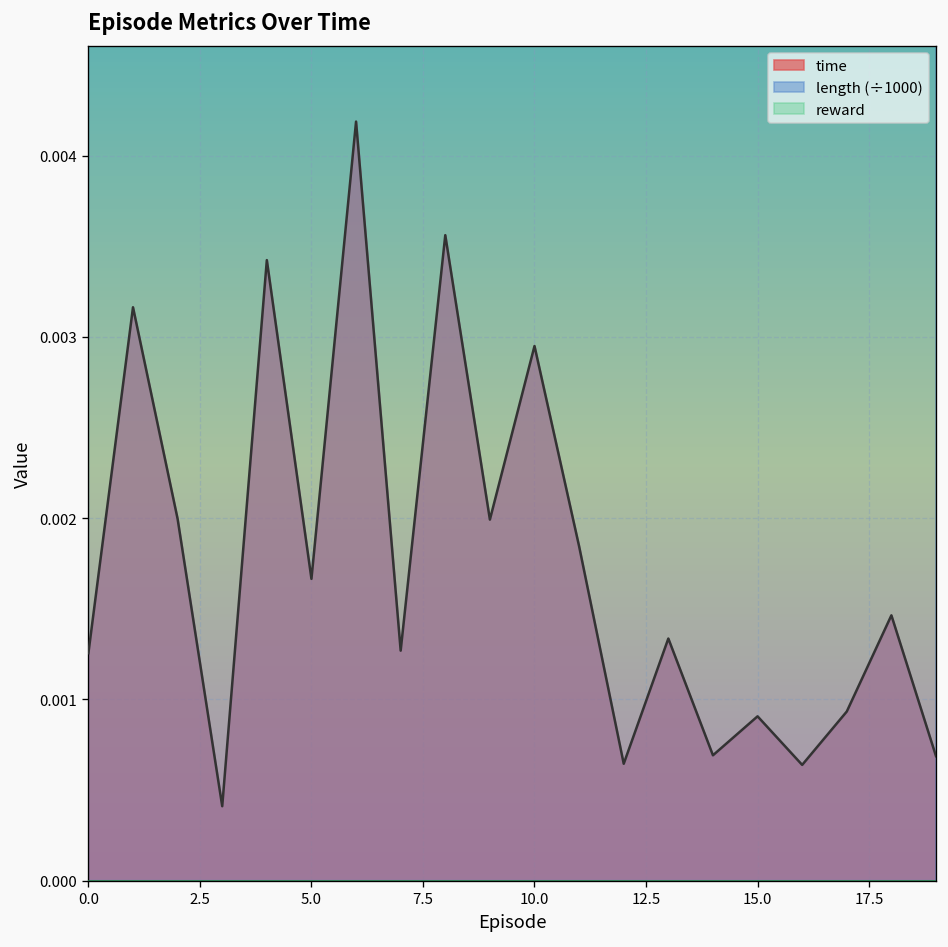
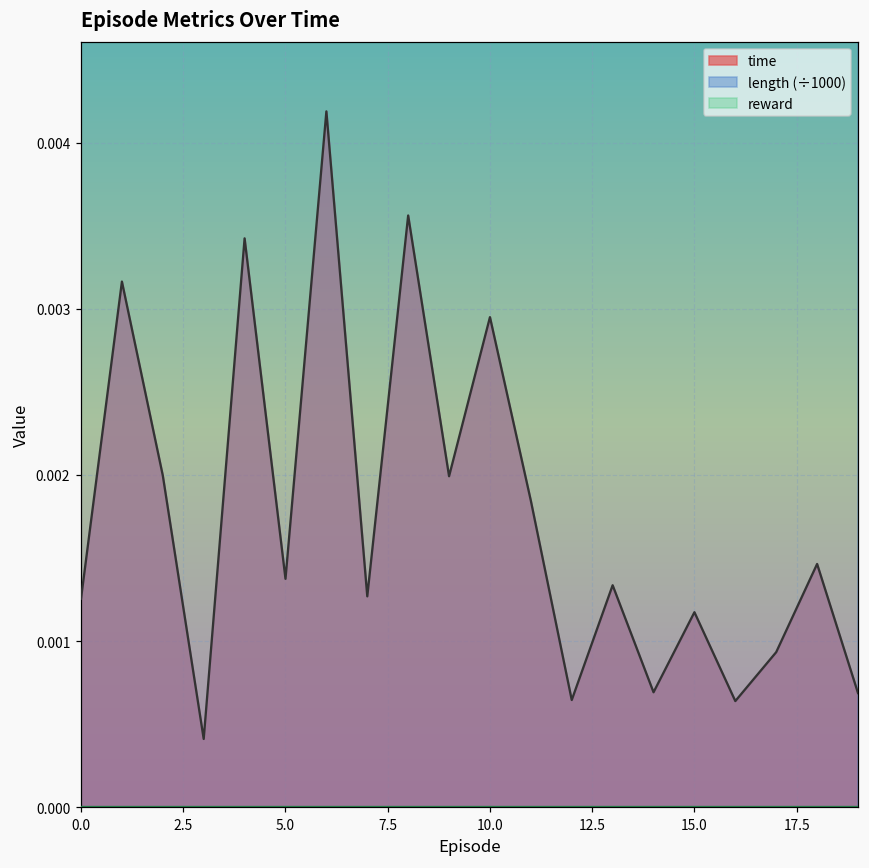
time, 5.0: 0.00167 -> 0.00137
time, 15.0: 0.00091 -> 0.00117
